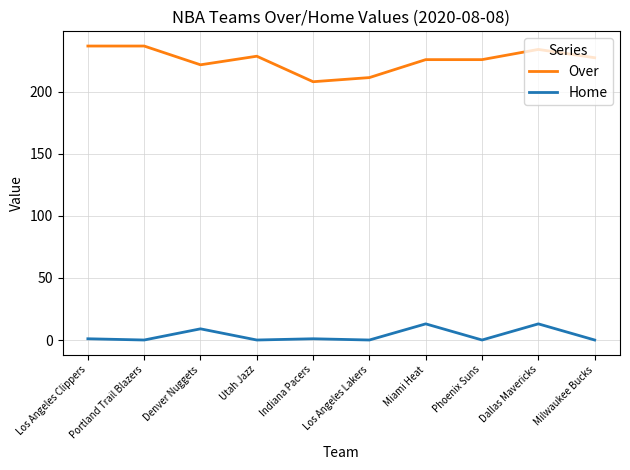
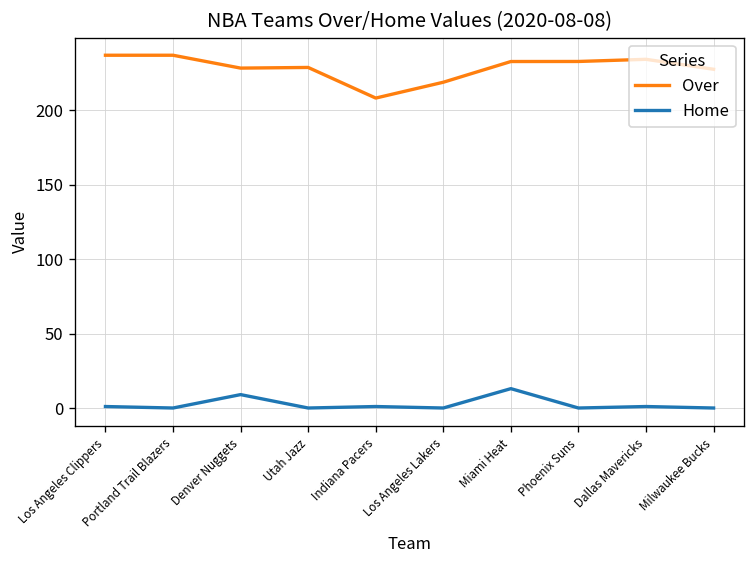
Over, Denver Nuggets: 222 -> 228
Over, Los Angeles Lakers: 211 -> 219
Over, Miami Heat: 226 -> 233
Over, Phoenix Suns: 226 -> 233
Home, Dallas Mavericks: 13 -> 1
